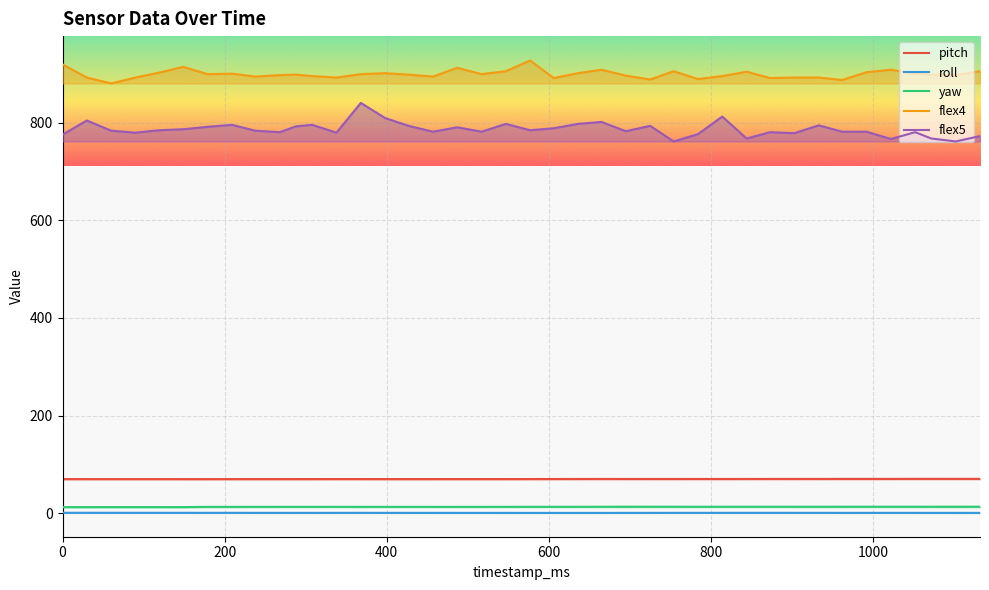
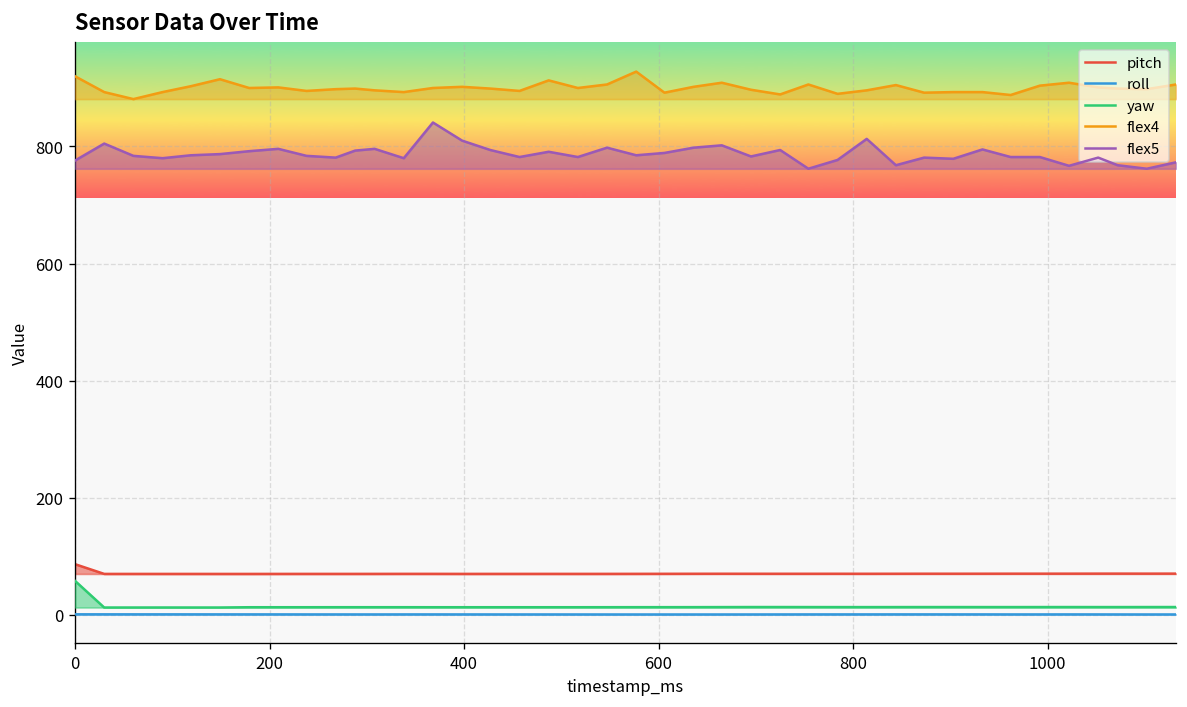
pitch, 0: 70 -> 90
yaw, 0: 10 -> 60
